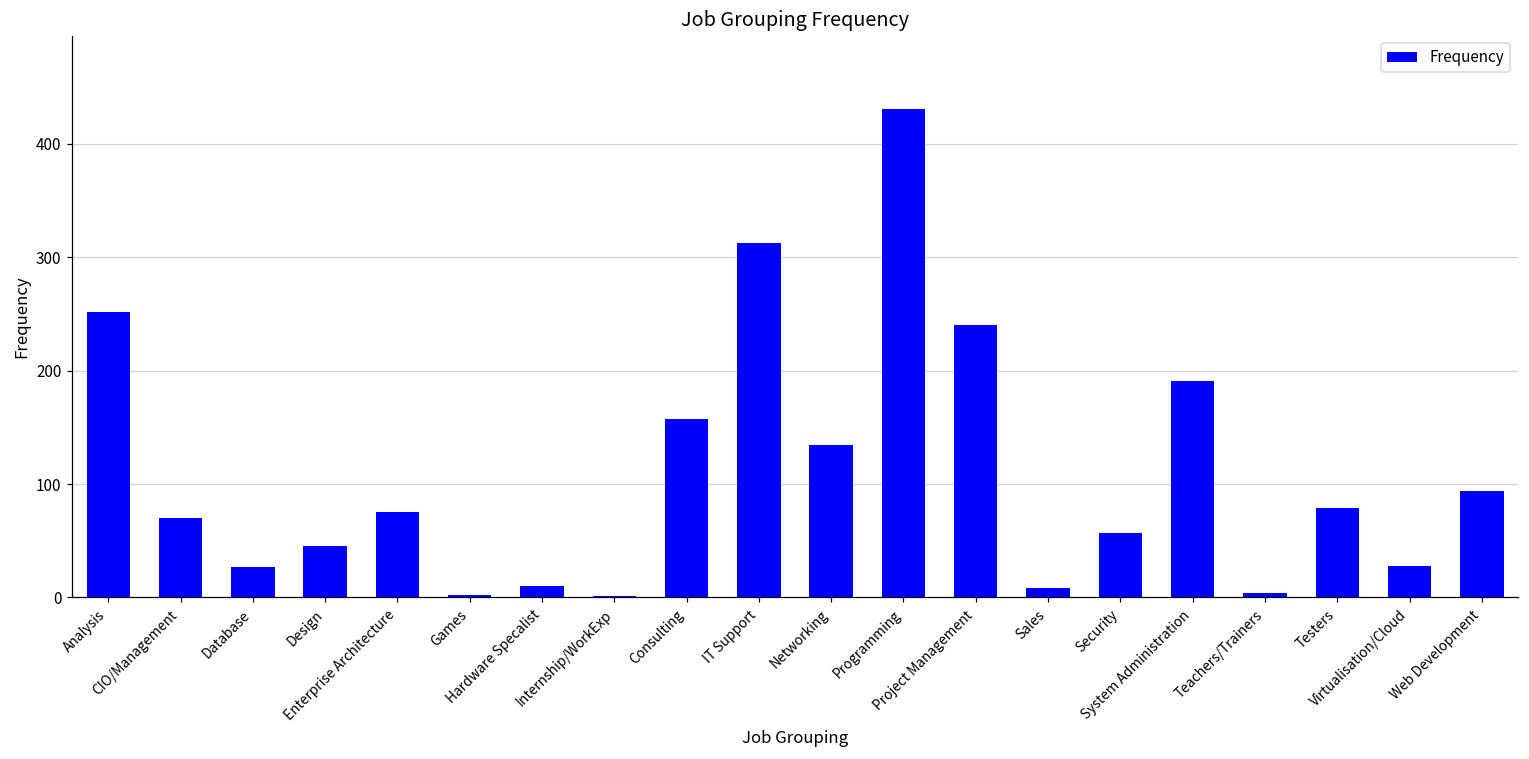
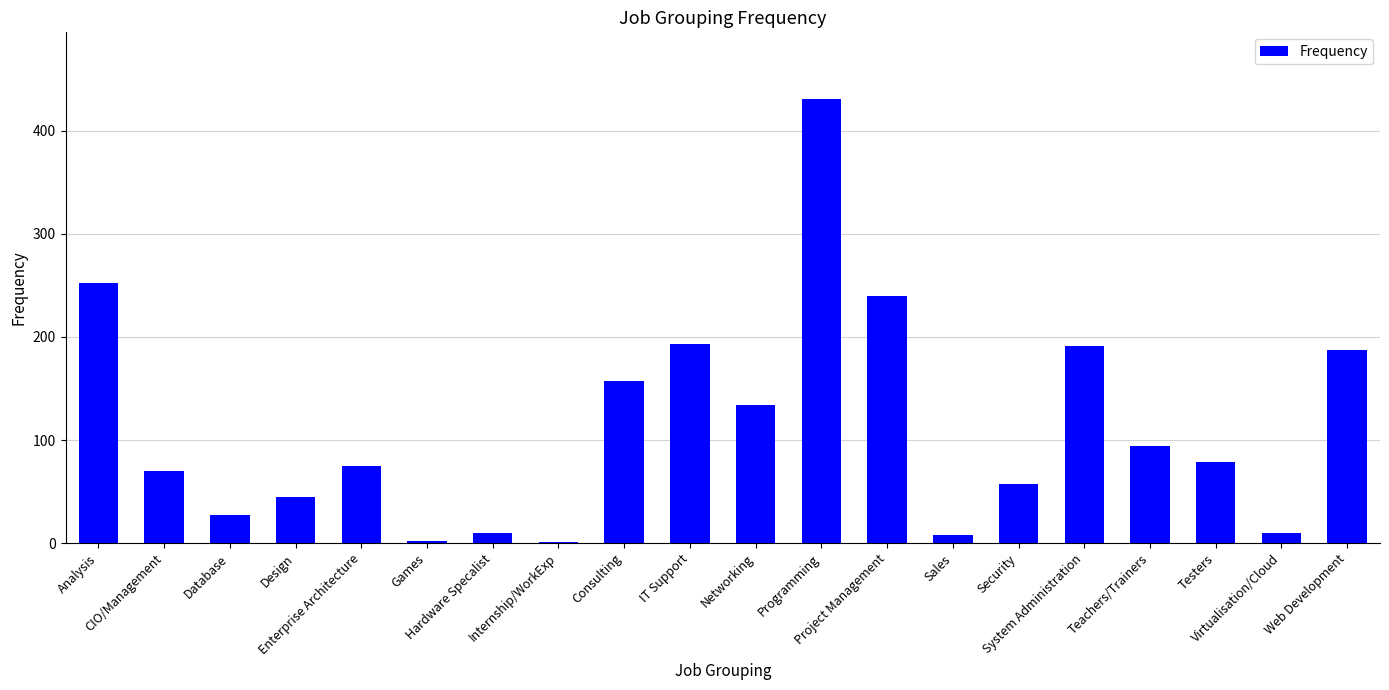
IT Support: 313 -> 193
Teachers/Trainers: 4 -> 94
Virtualisation/Cloud: 28 -> 10
Web Development: 94 -> 187
